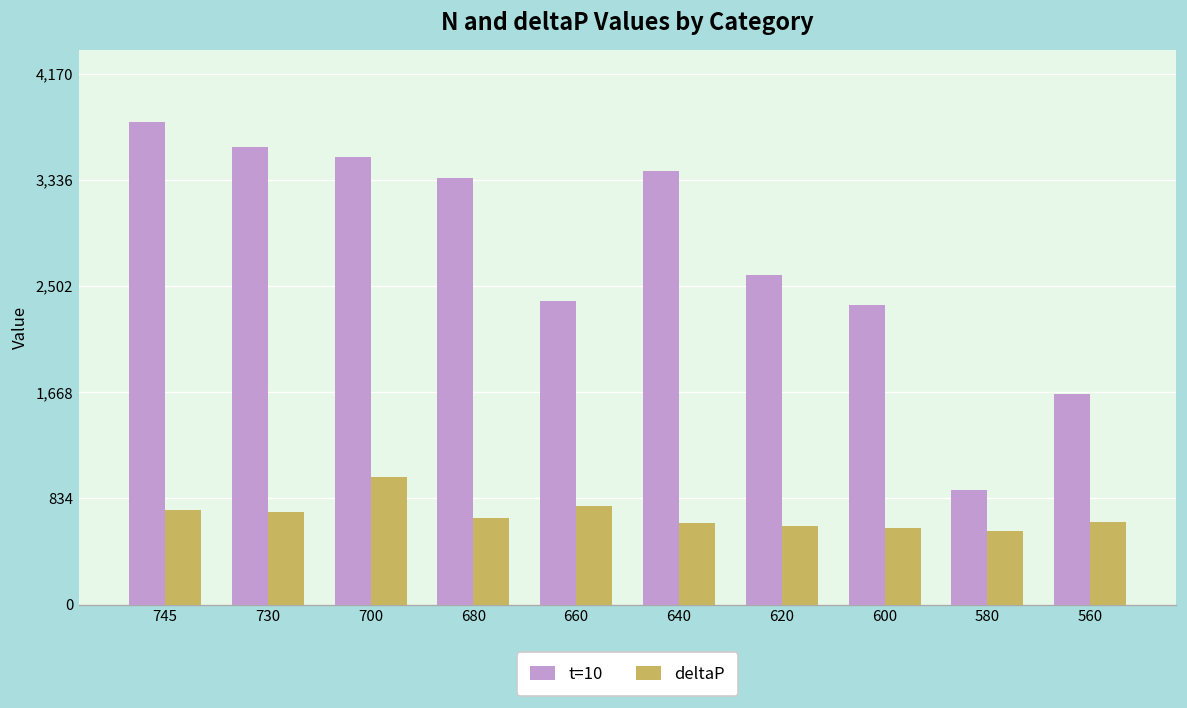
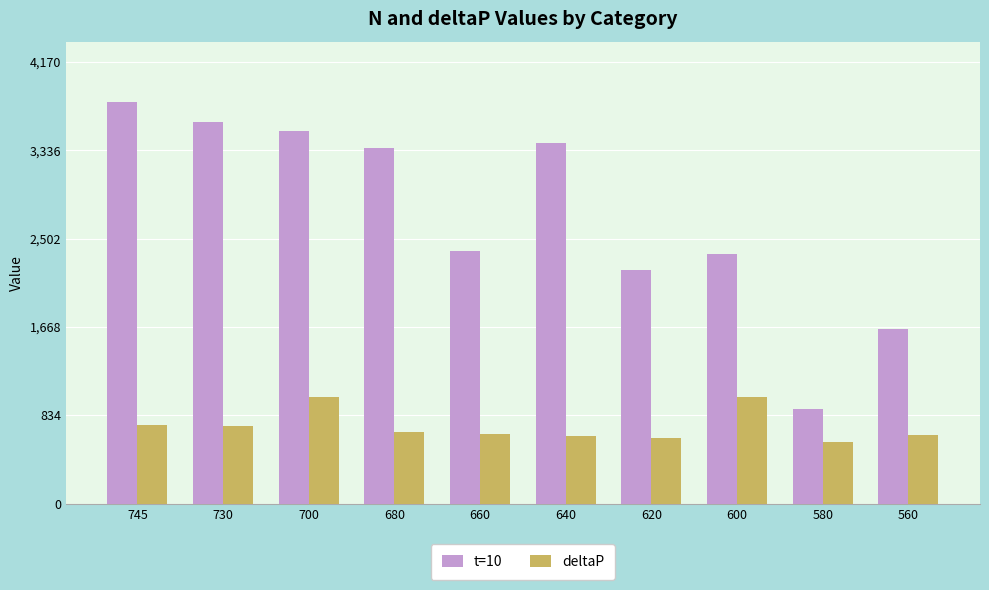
deltaP, 660: 770 -> 660
t=10, 620: 2,590 -> 2,210
deltaP, 600: 600 -> 1,000
